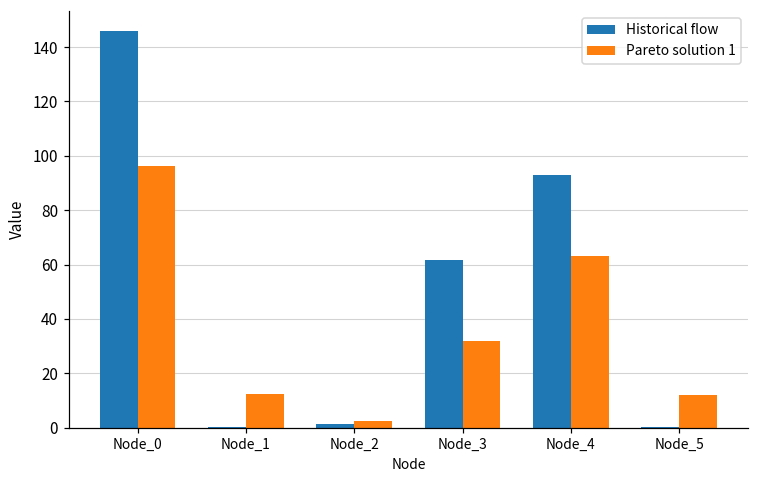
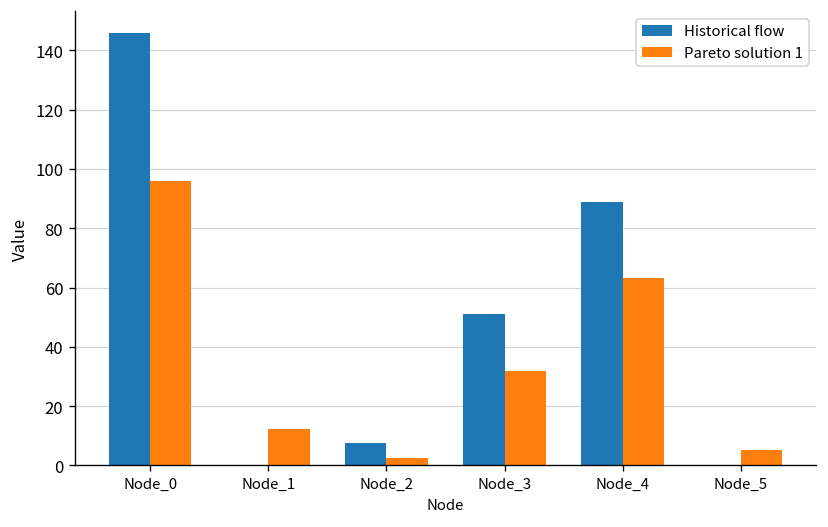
Historical flow, Node_2: 1 -> 8
Historical flow, Node_3: 62 -> 51
Historical flow, Node_4: 93 -> 89
Pareto solution 1, Node_5: 12 -> 5
